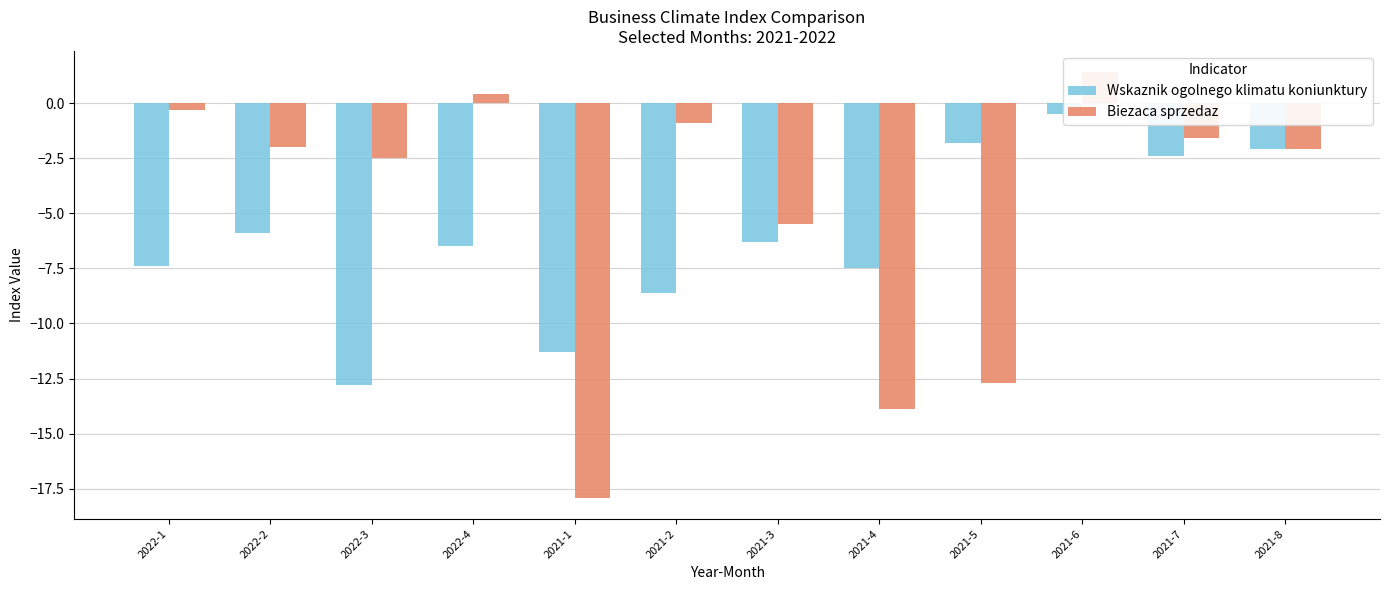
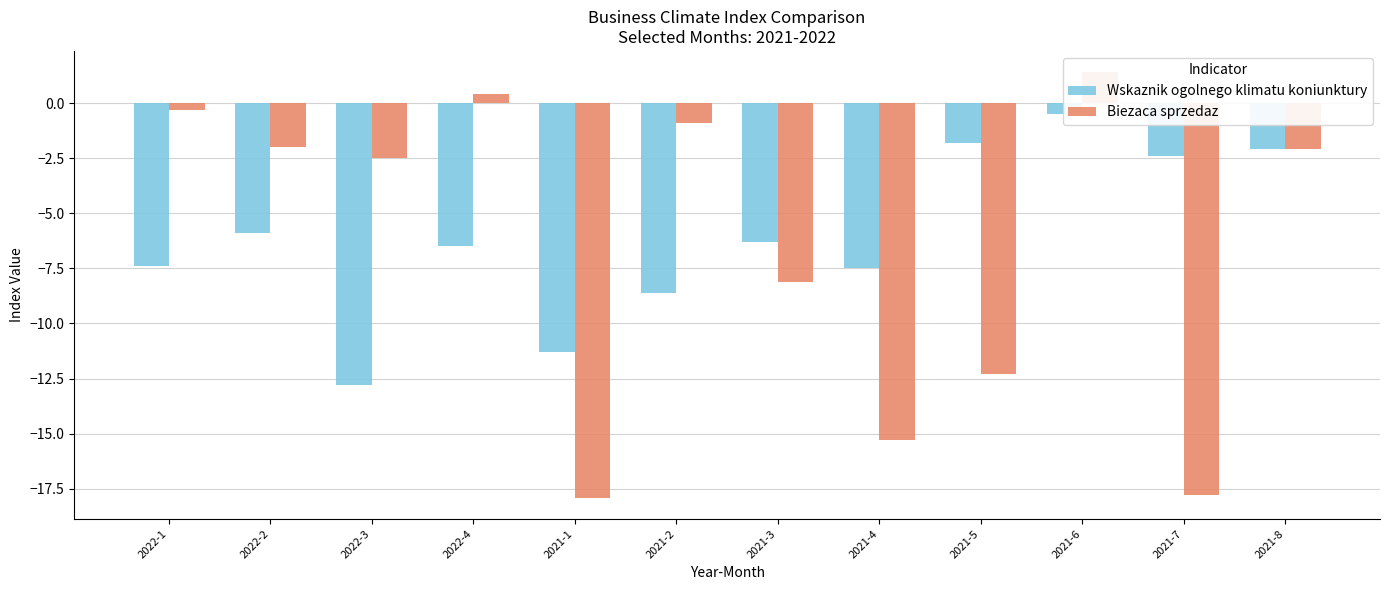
Biezaca sprzedaz, 2021-3: -5.5 -> -8.1
Biezaca sprzedaz, 2021-4: -13.9 -> -15.3
Biezaca sprzedaz, 2021-5: -12.7 -> -12.3
Biezaca sprzedaz, 2021-7: -1.6 -> -17.8
